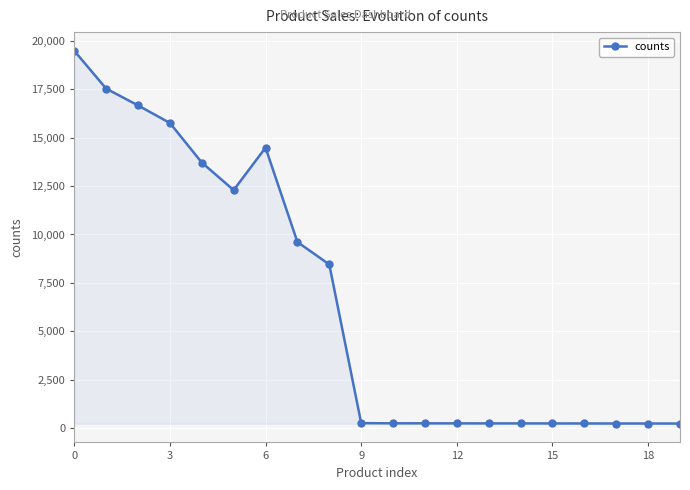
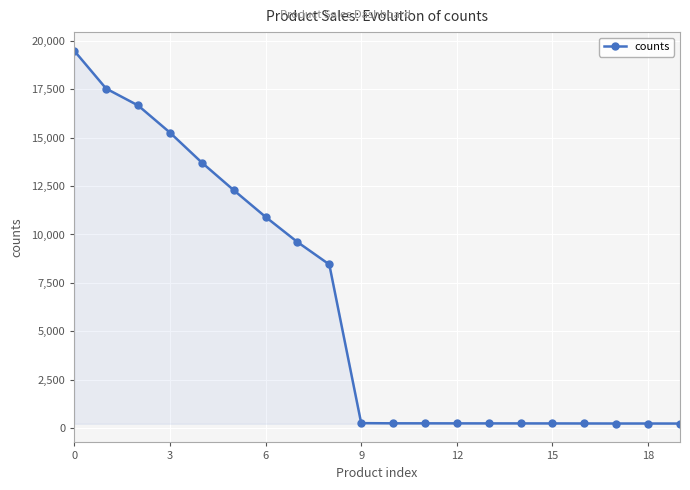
3: 15,800 -> 15,300
6: 14,500 -> 10,900
